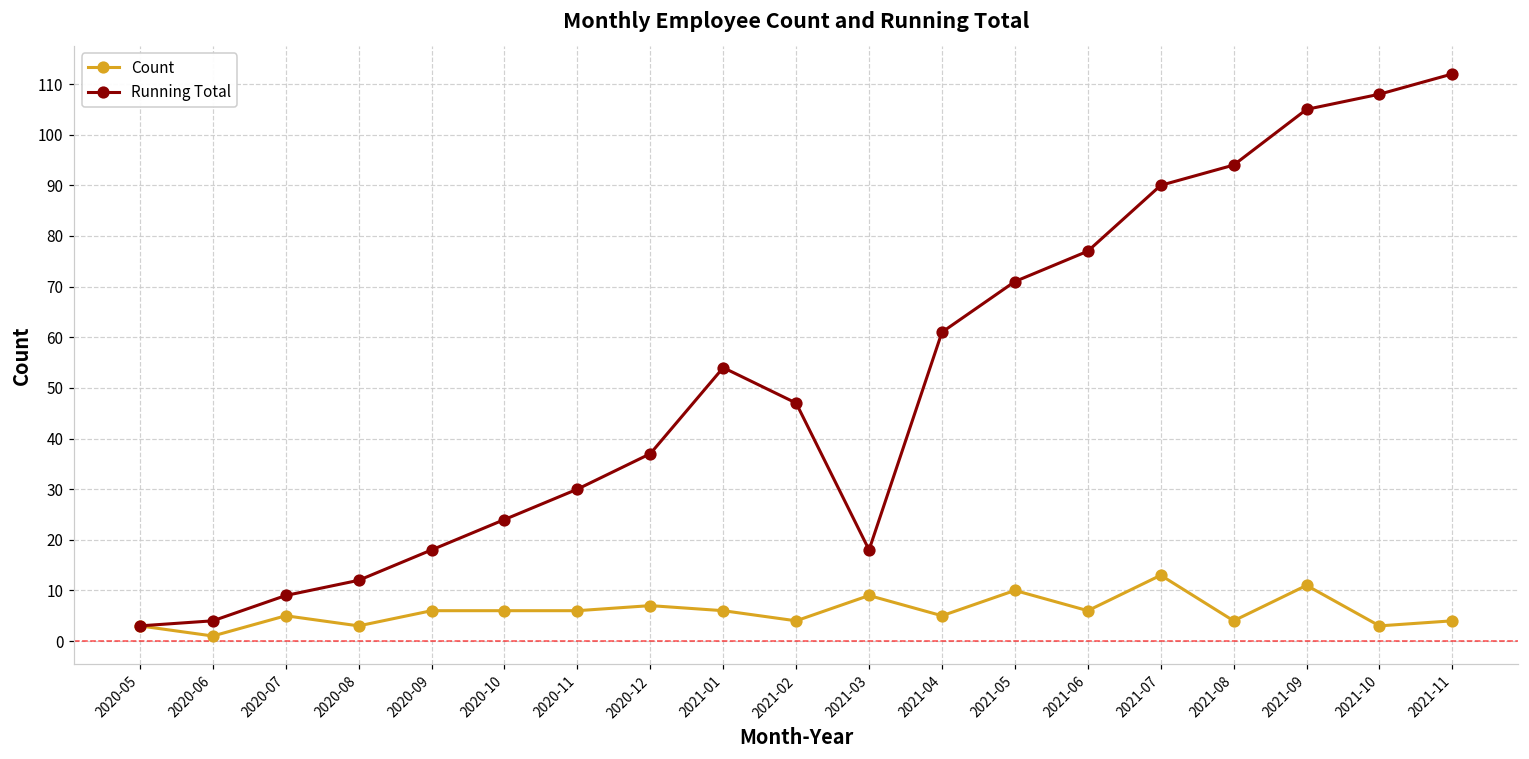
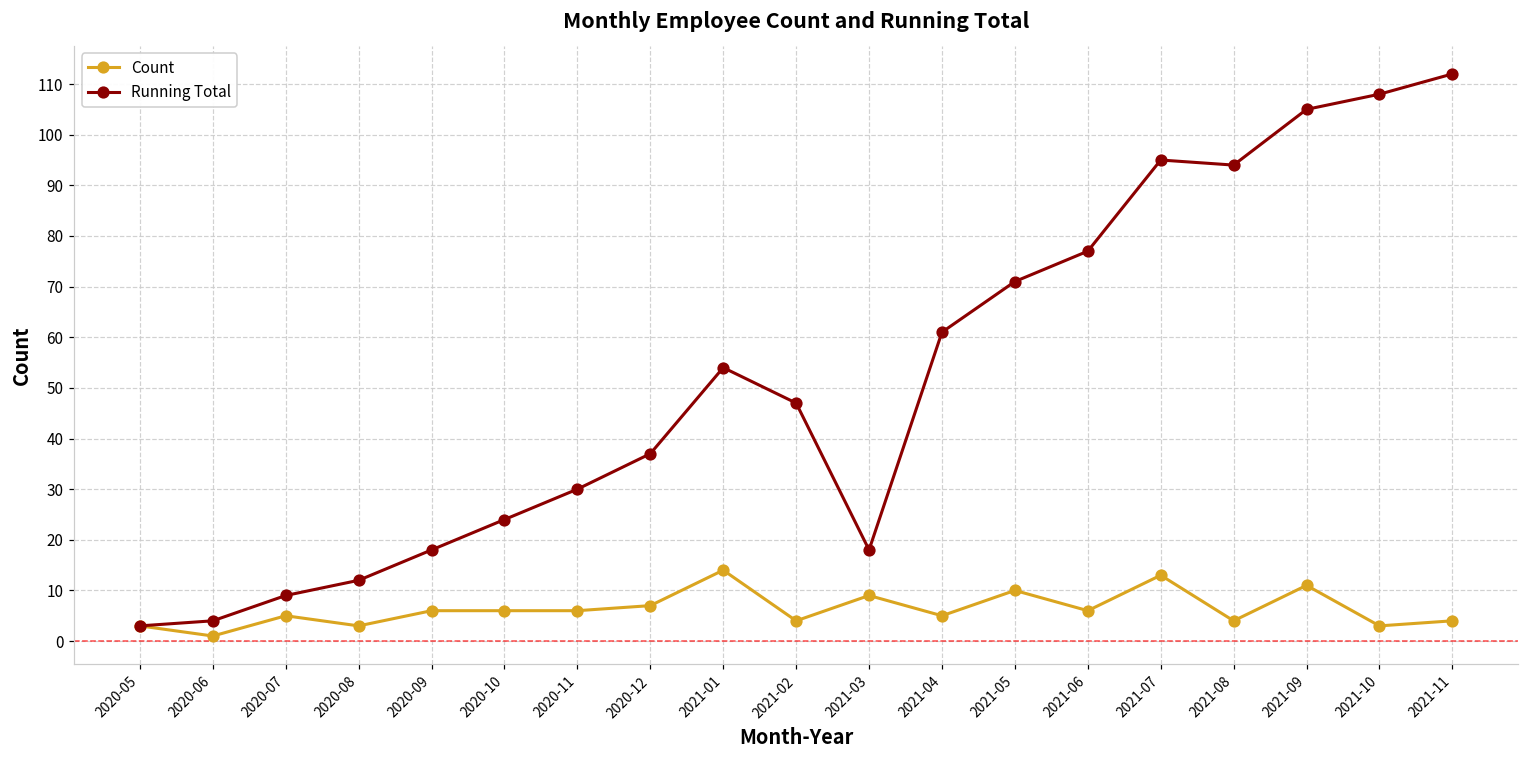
Count, 2021-01: 6 -> 14
Running Total, 2021-07: 90 -> 95
